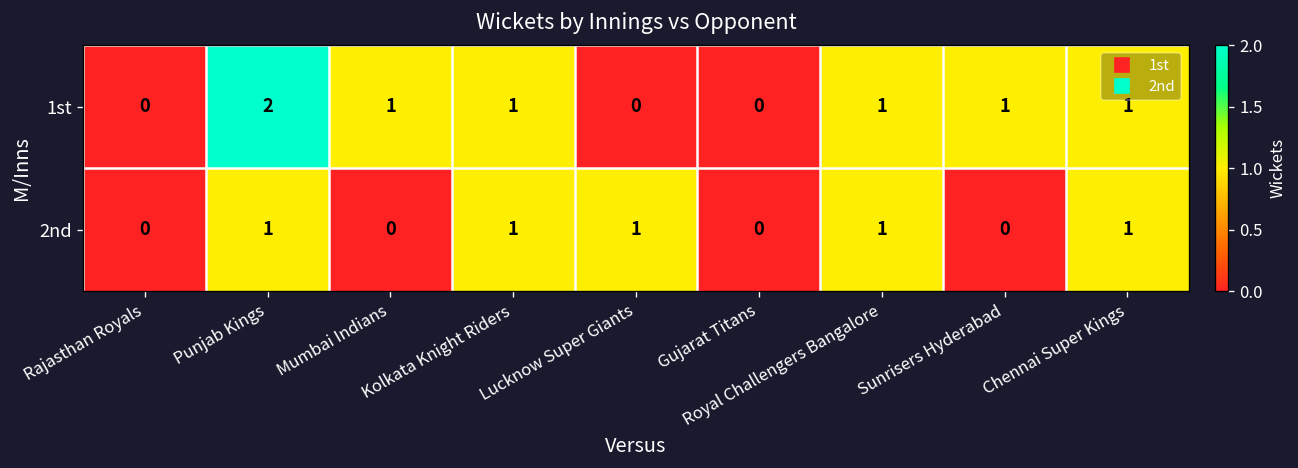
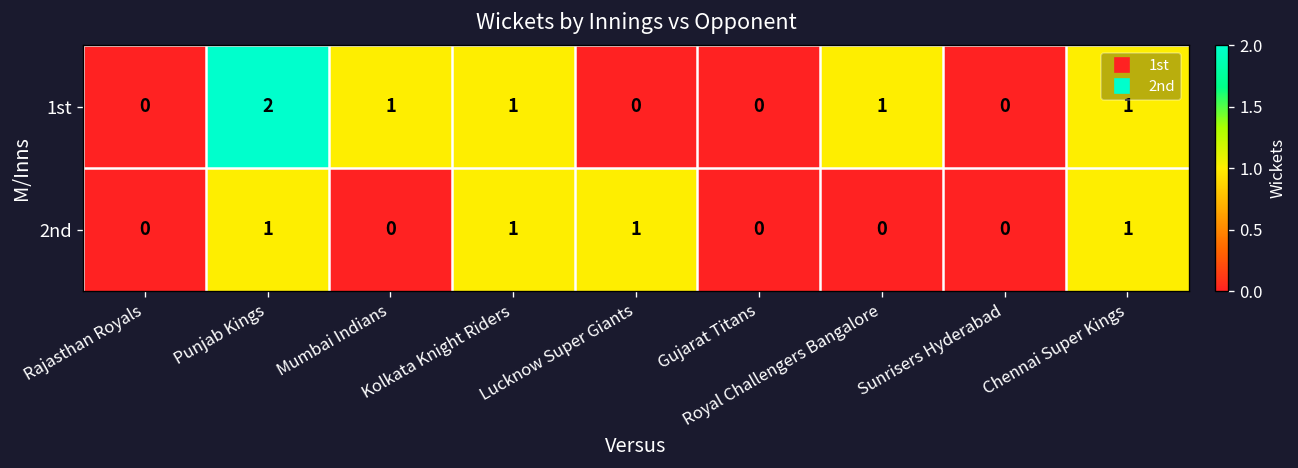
1st, Sunrisers Hyderabad: 1 -> 0
2nd, Royal Challengers Bangalore: 1 -> 0
